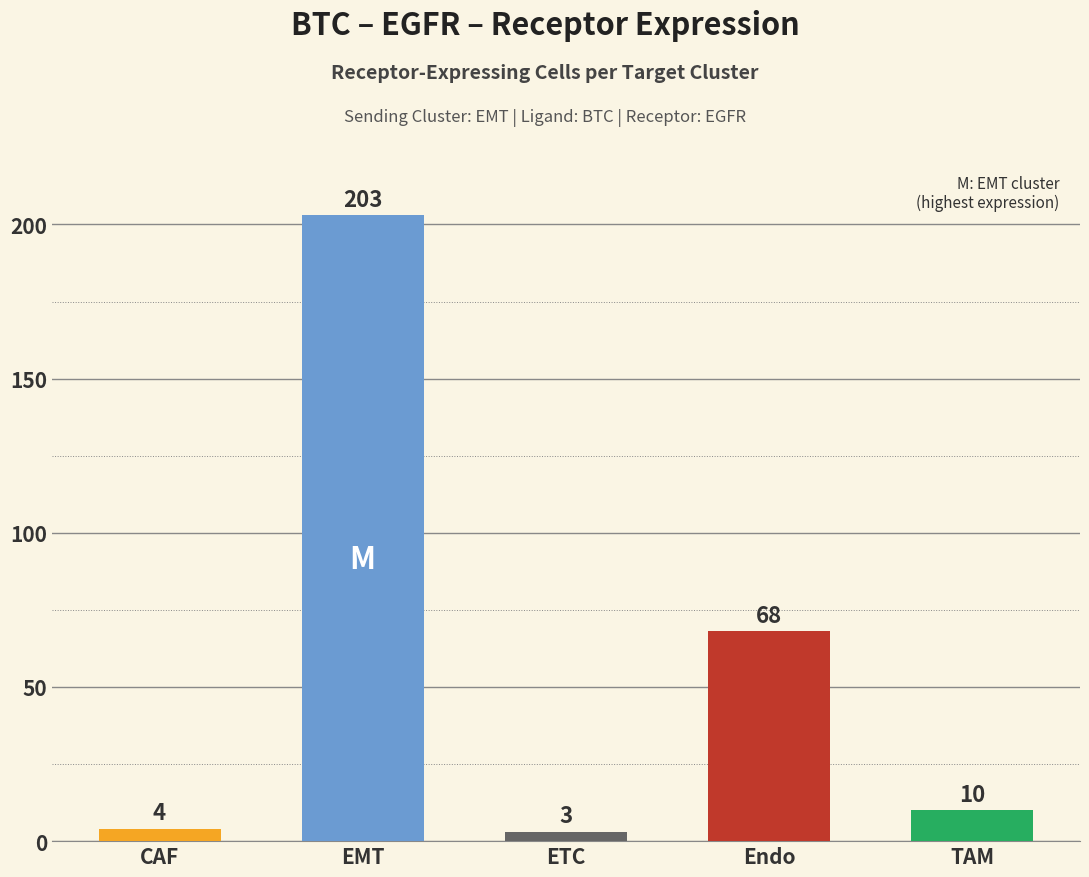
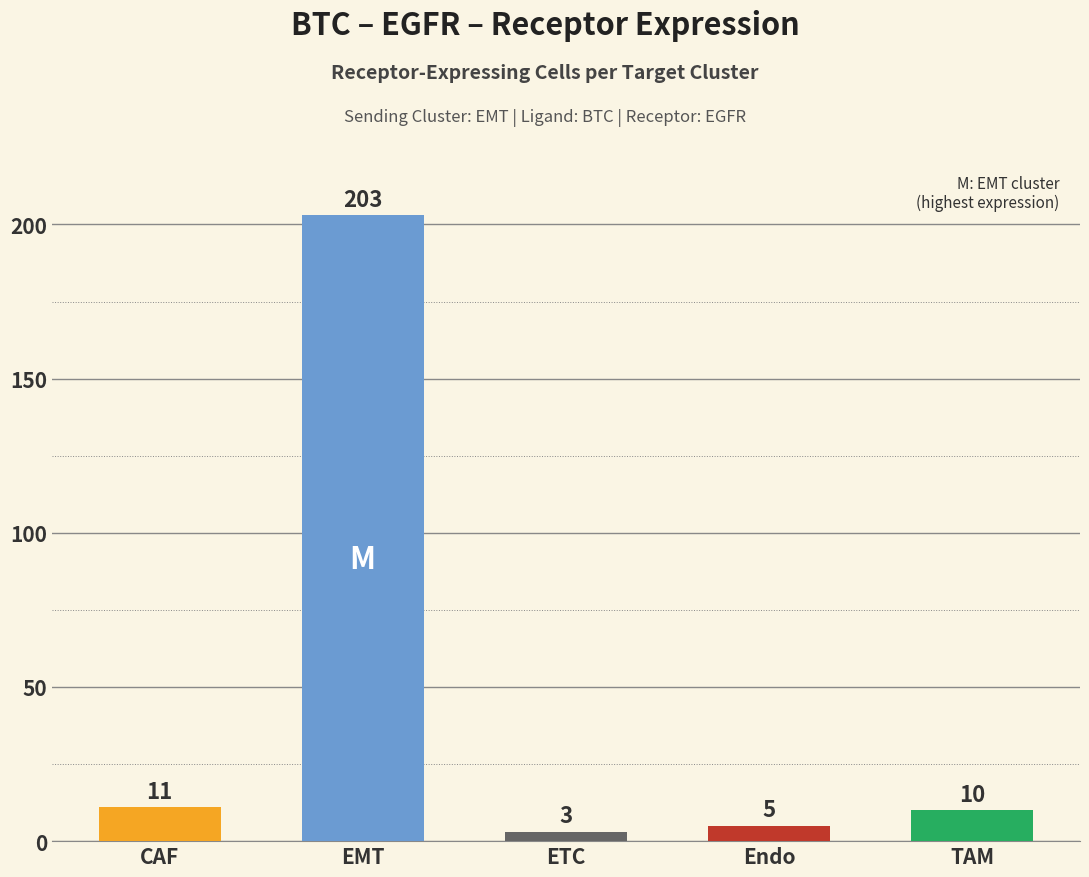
CAF: 4 -> 11
Endo: 68 -> 5
